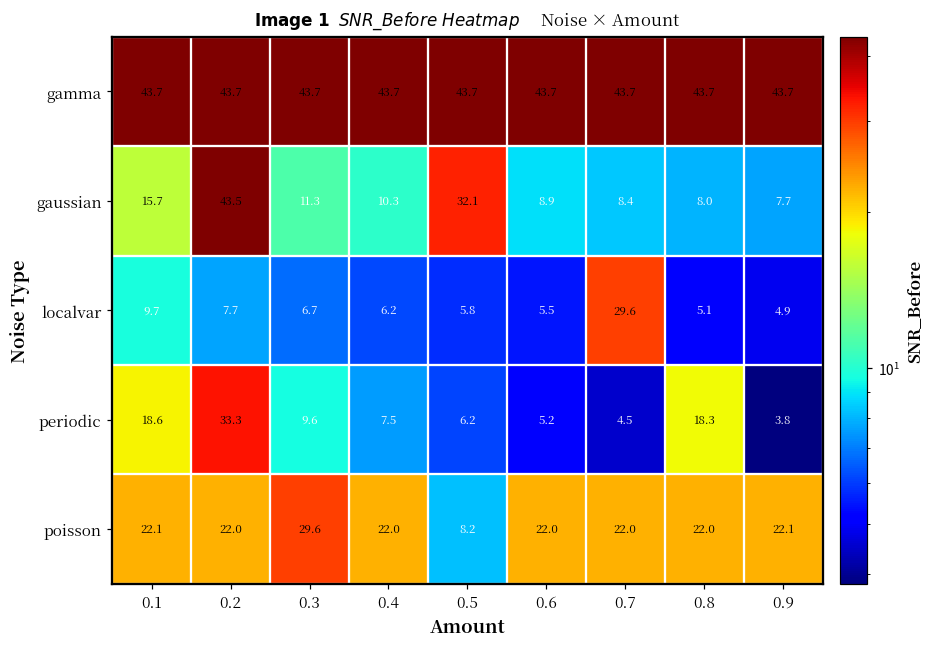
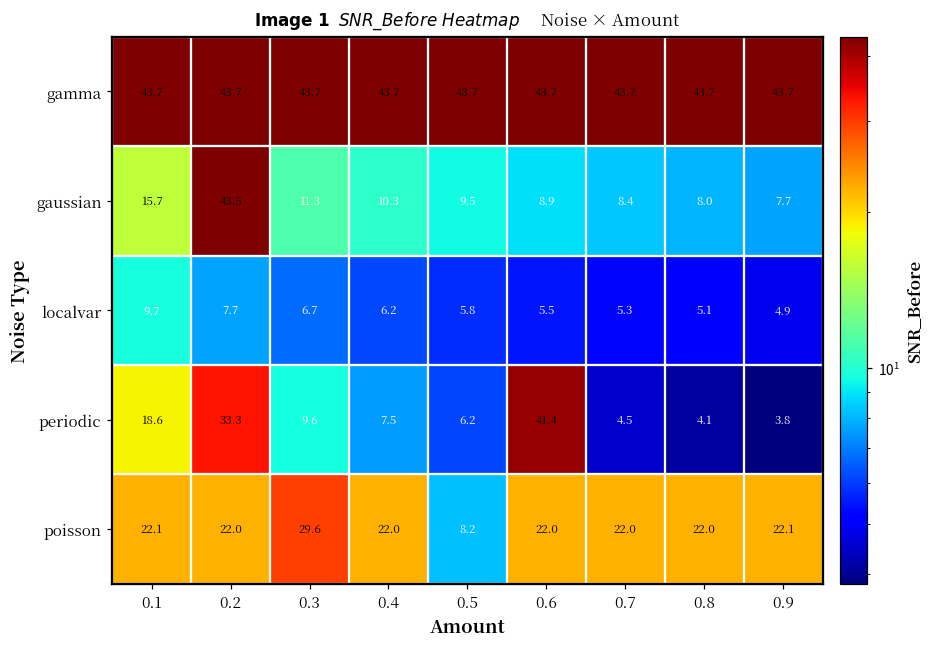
gaussian, 0.5: 32.1 -> 9.5
localvar, 0.7: 29.6 -> 5.3
periodic, 0.6: 5.2 -> 41.4
periodic, 0.8: 18.3 -> 4.1
